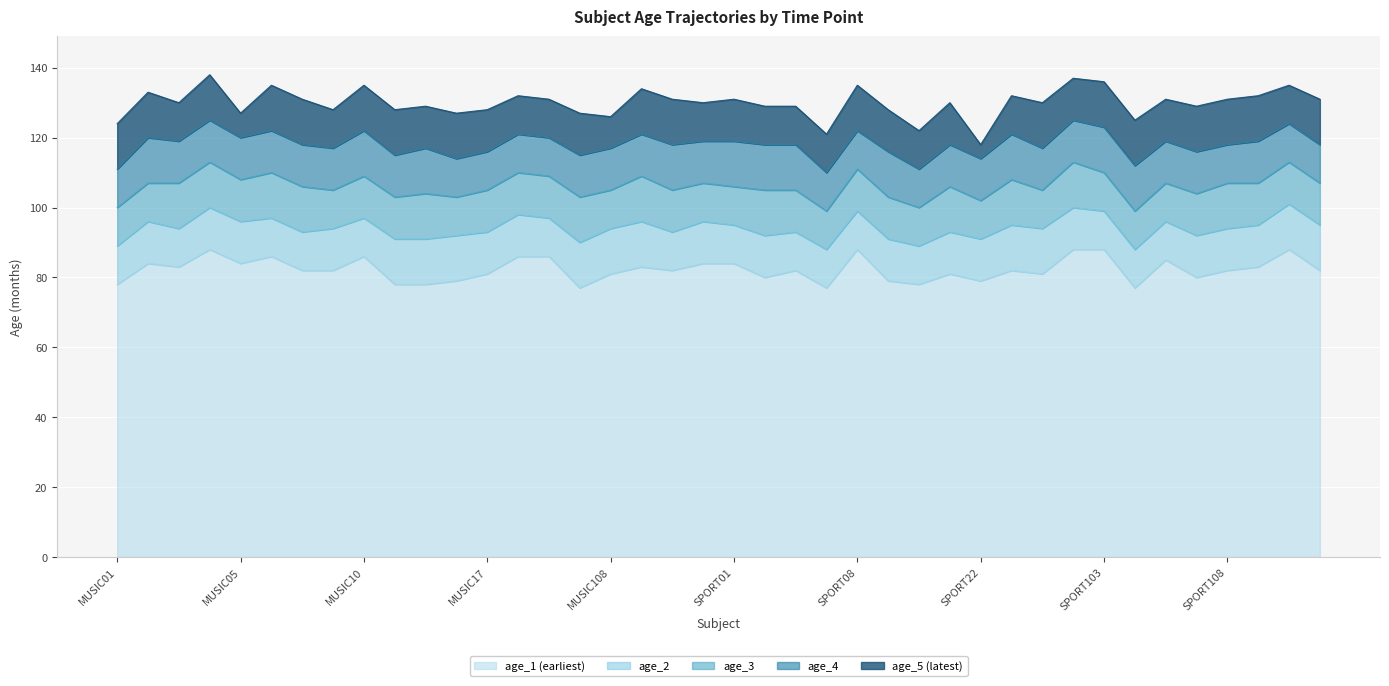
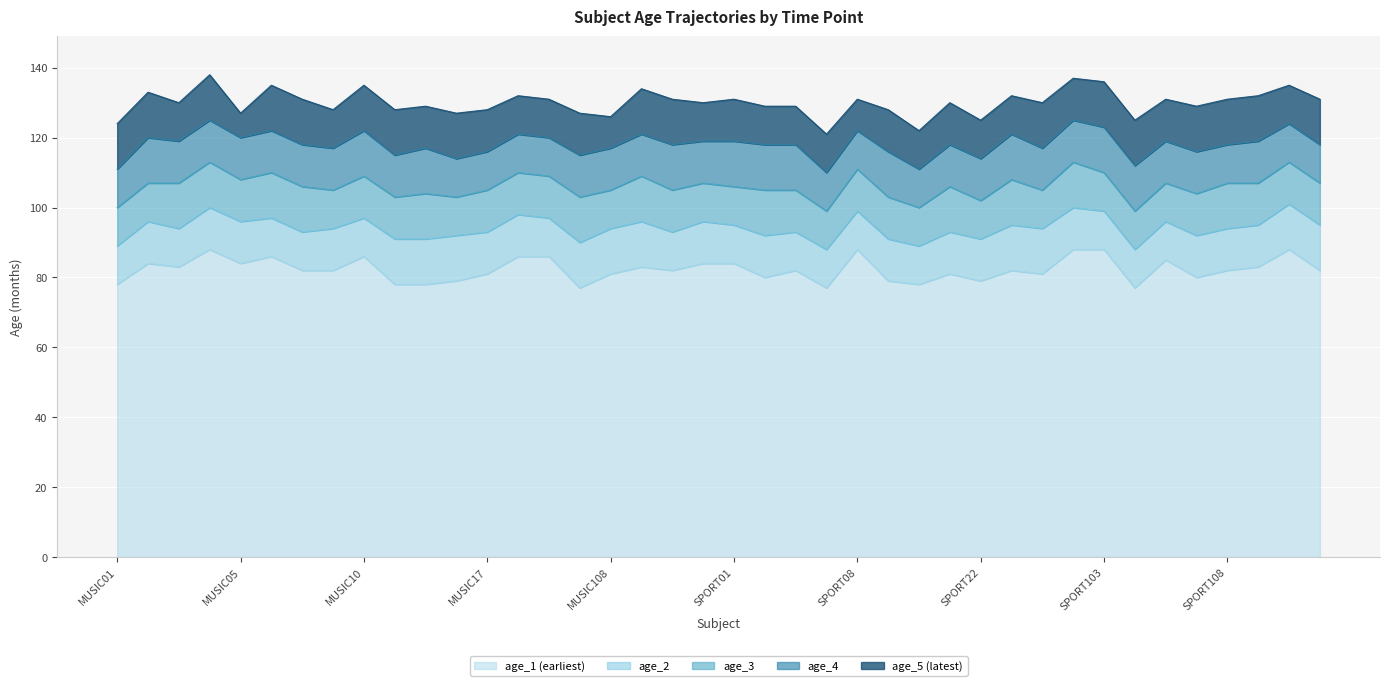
age_5 (latest), SPORT08: 135 -> 131
age_5 (latest), SPORT22: 118 -> 125
